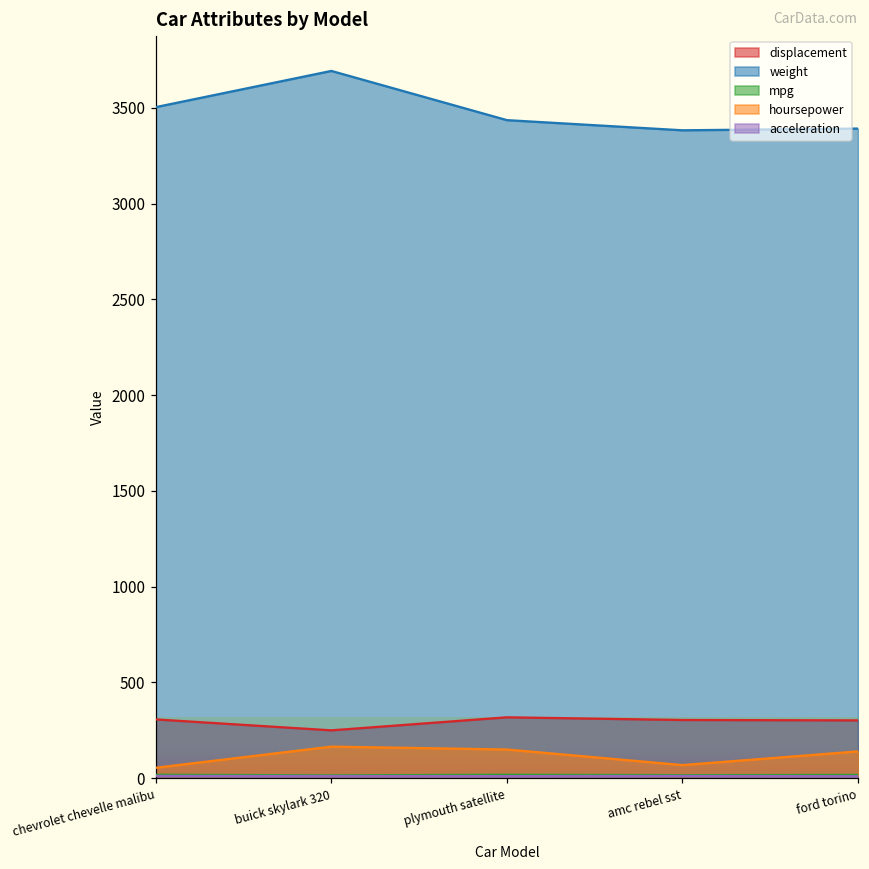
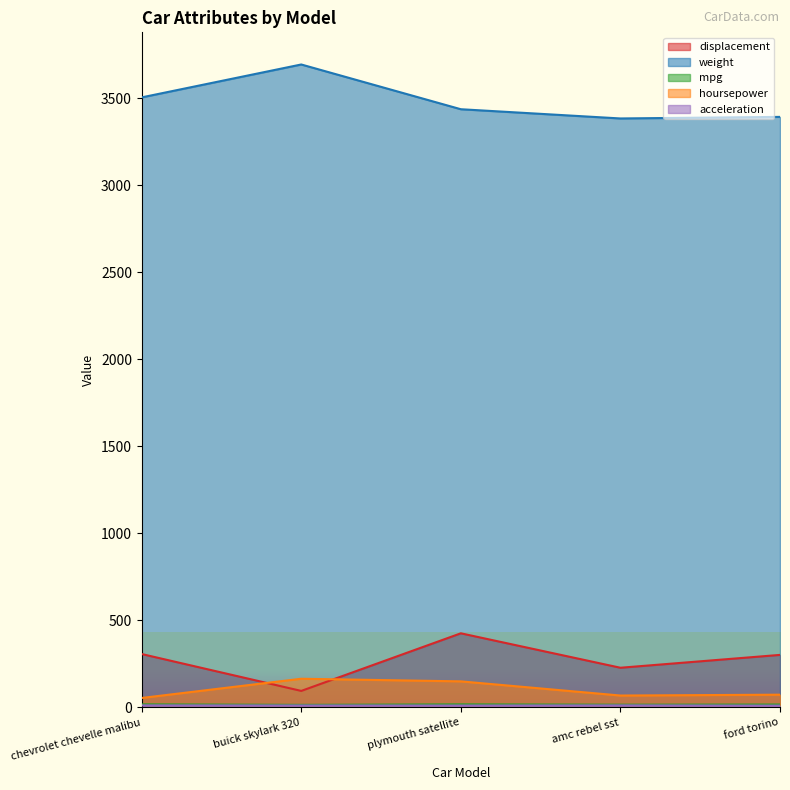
displacement, buick skylark 320: 250 -> 100
displacement, plymouth satellite: 320 -> 430
displacement, amc rebel sst: 300 -> 230
hoursepower, ford torino: 140 -> 70
